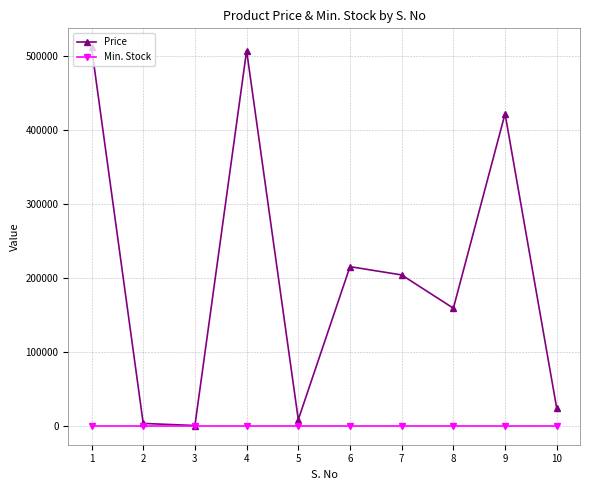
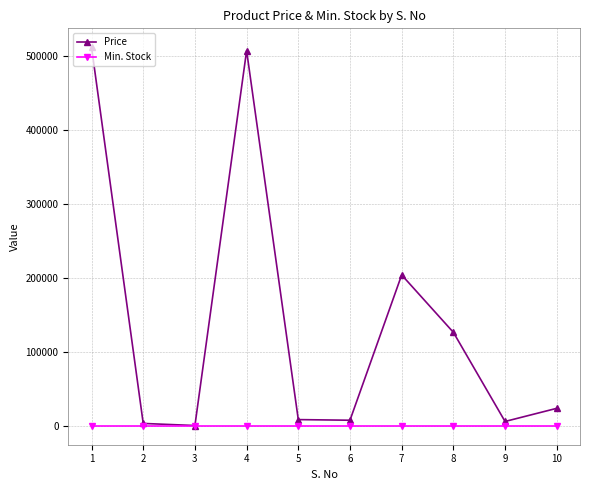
Price, 6: 220000 -> 10000
Price, 8: 160000 -> 130000
Price, 9: 420000 -> 10000
